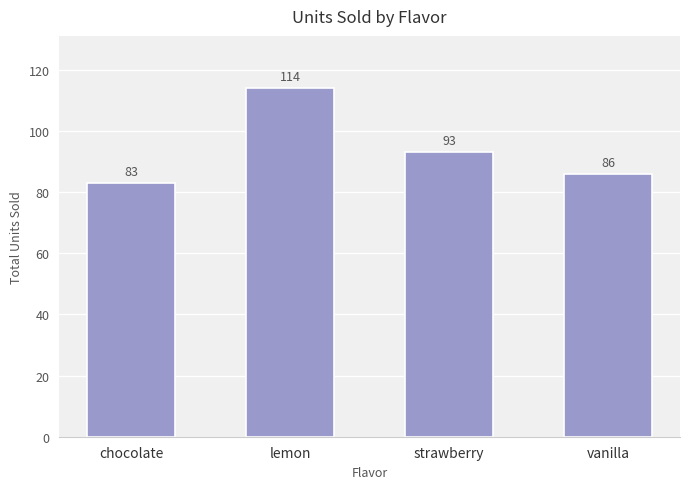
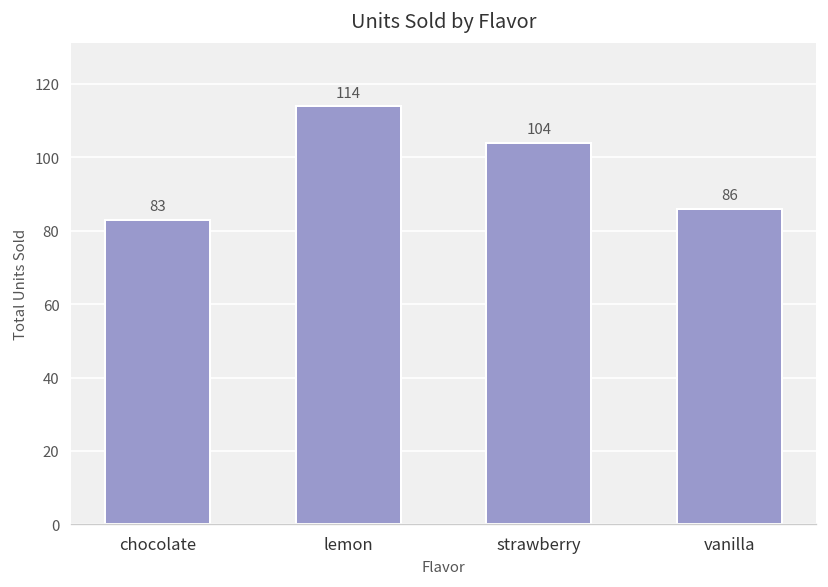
strawberry: 93 -> 104
